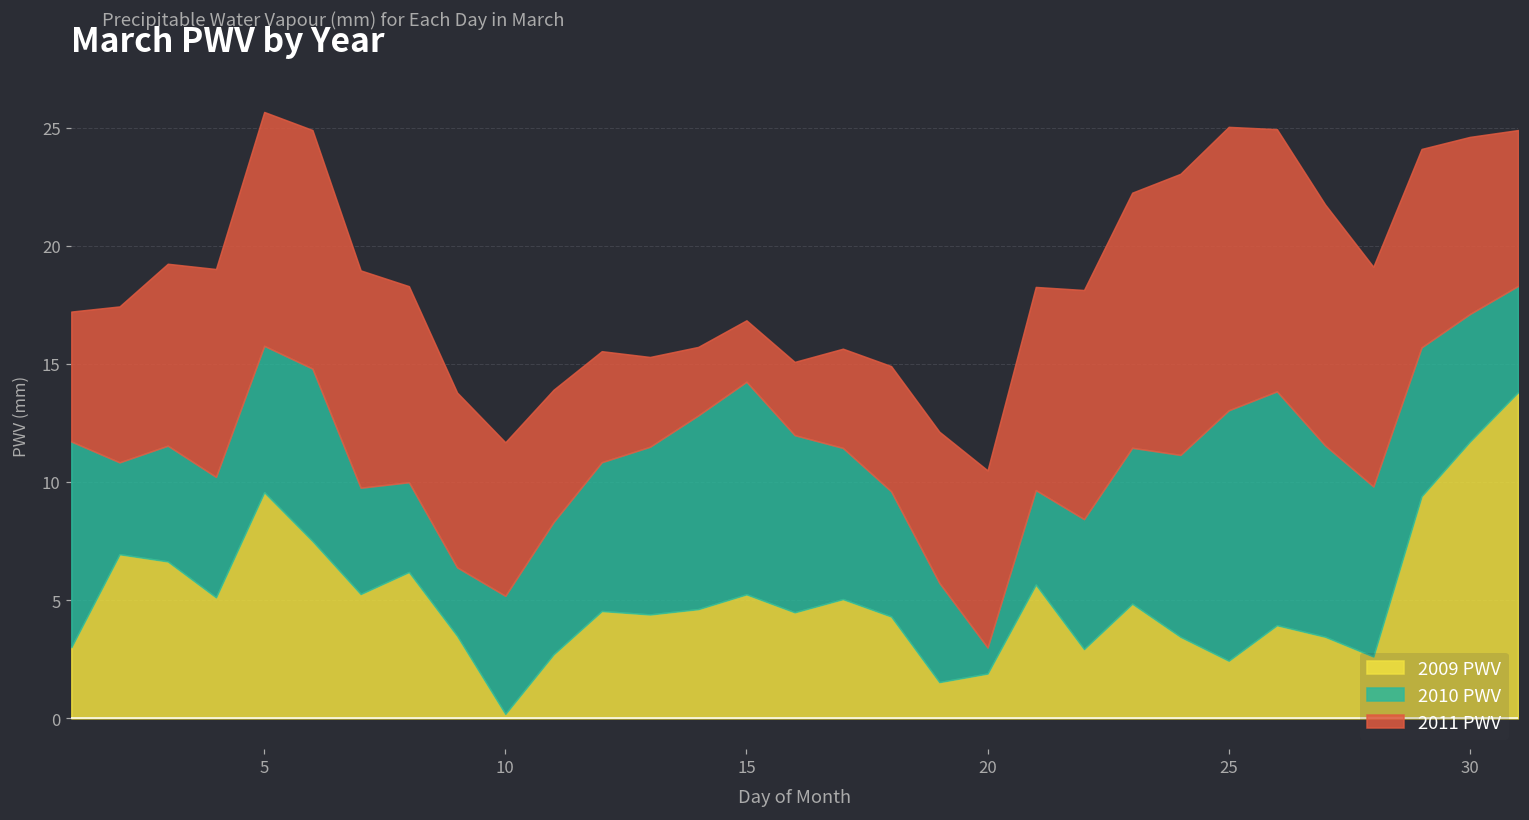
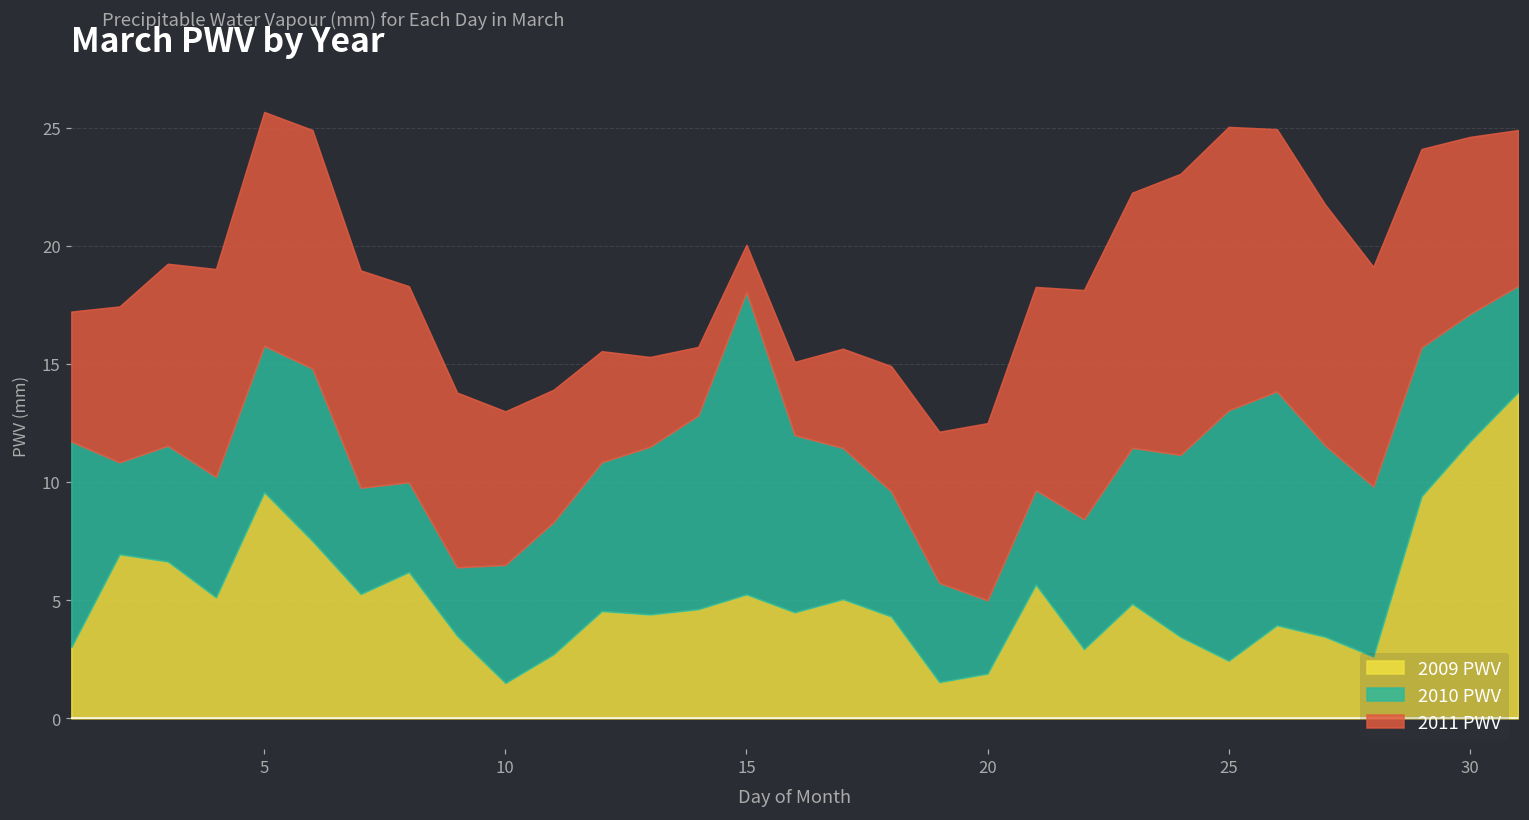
2009 PWV, 10: 0.2 -> 1.5
2010 PWV, 15: 9.0 -> 12.8
2011 PWV, 15: 2.6 -> 2.0
2010 PWV, 20: 1.1 -> 3.1
